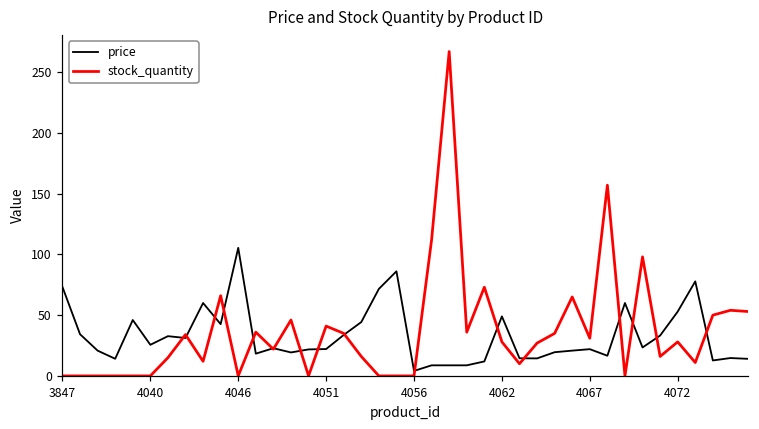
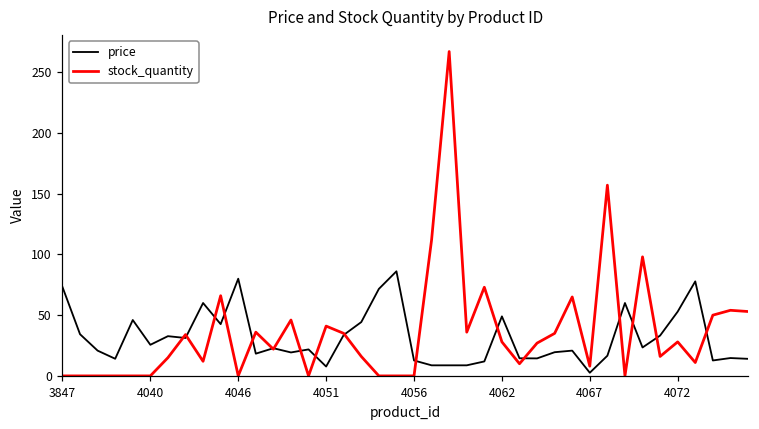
price, 4046: 105 -> 80
price, 4051: 22 -> 8
price, 4056: 4 -> 13
price, 4067: 22 -> 3
stock_quantity, 4067: 31 -> 8
